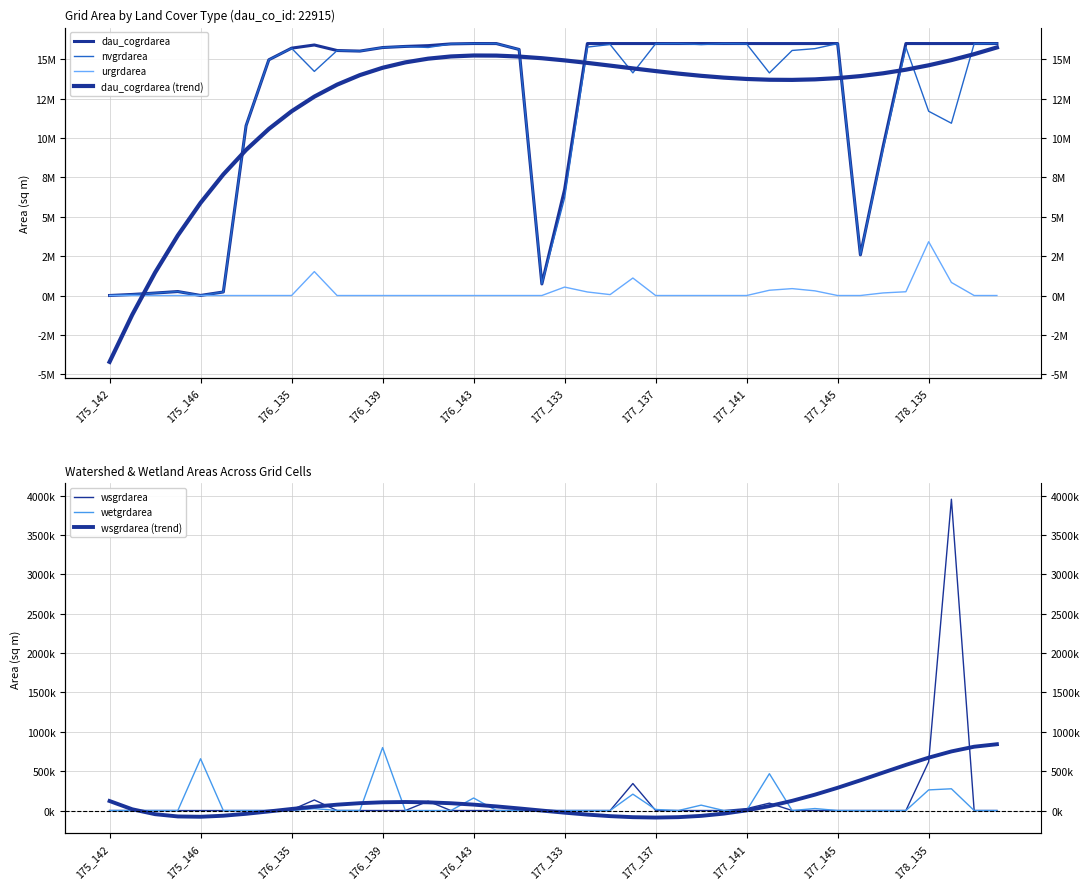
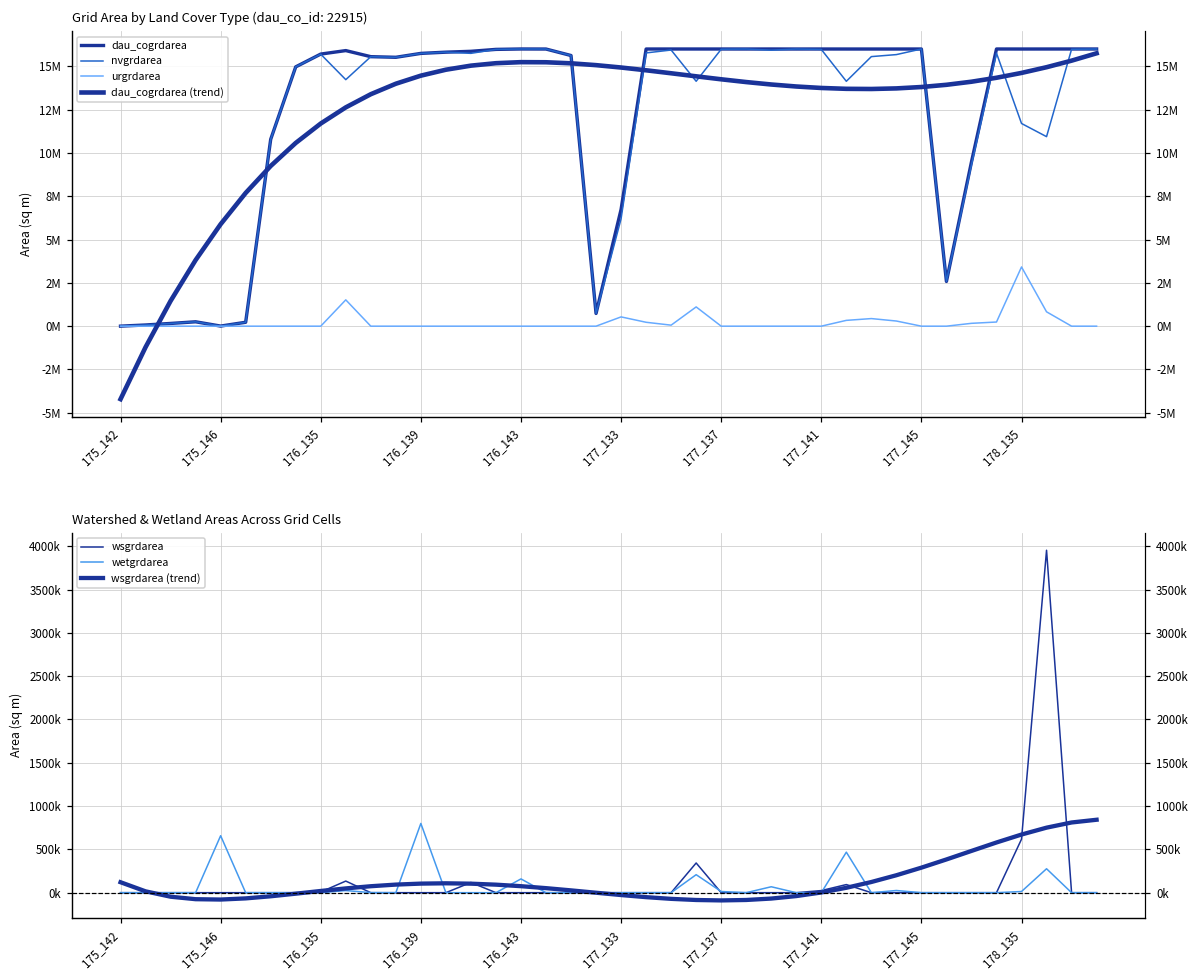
Watershed & Wetland Areas Across Grid Cells, wetgrdarea, 178_135: 300000 -> 0
